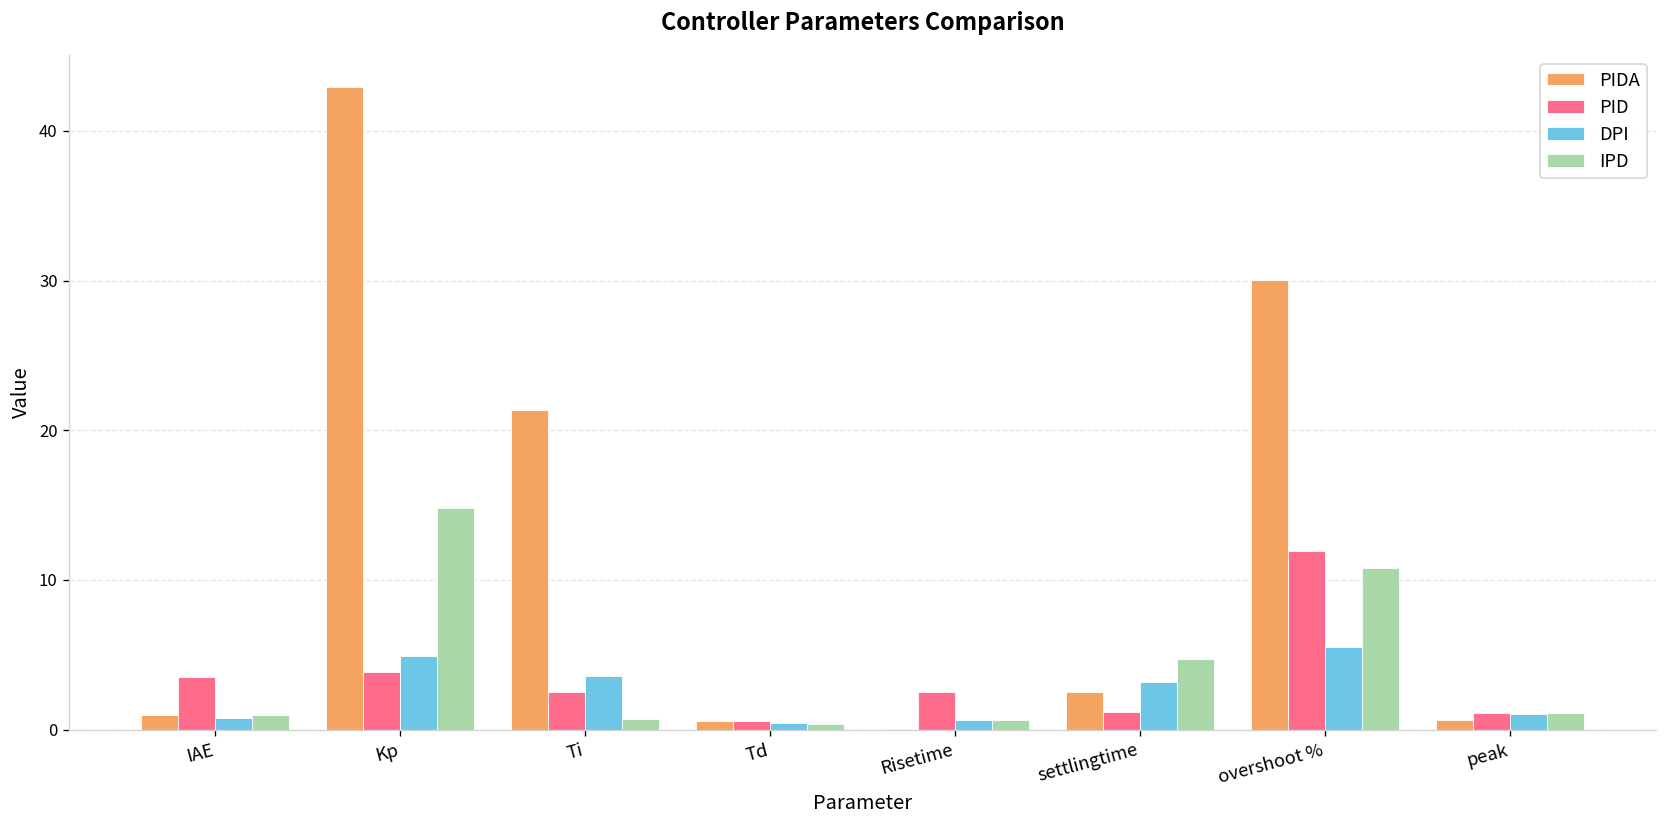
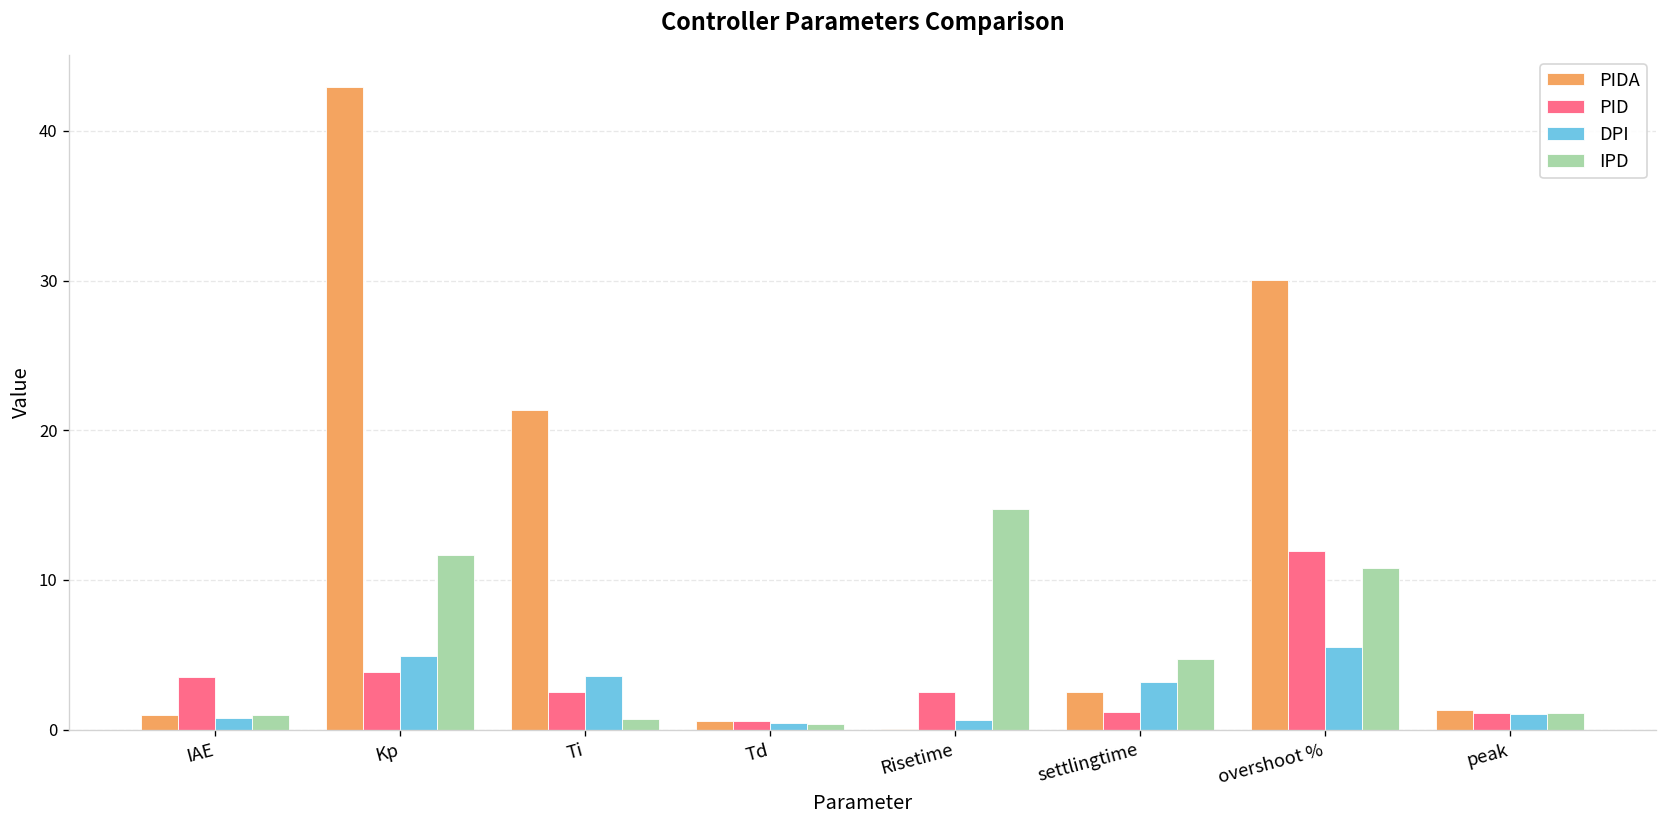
IPD, Kp: 14.8 -> 11.7
IPD, Risetime: 0.7 -> 14.8
PIDA, peak: 0.6 -> 1.3
